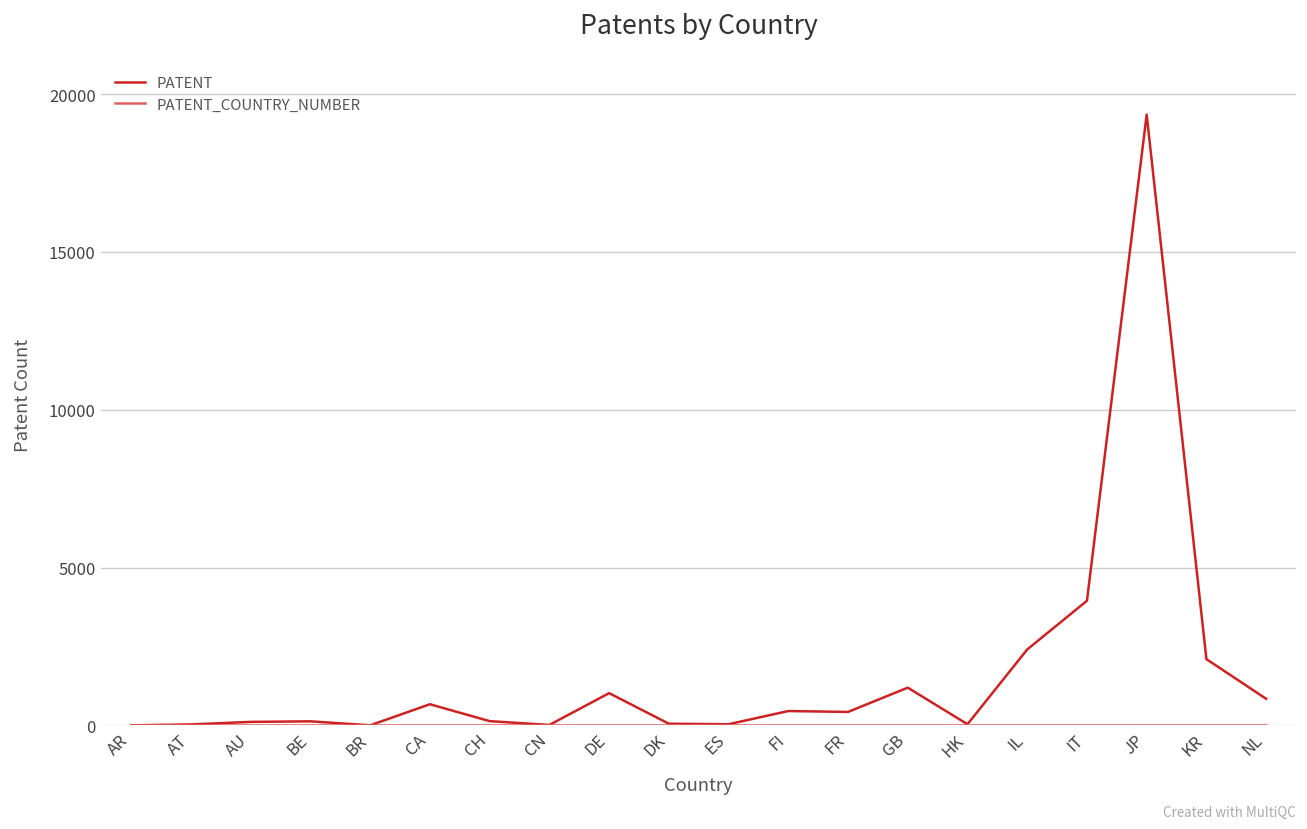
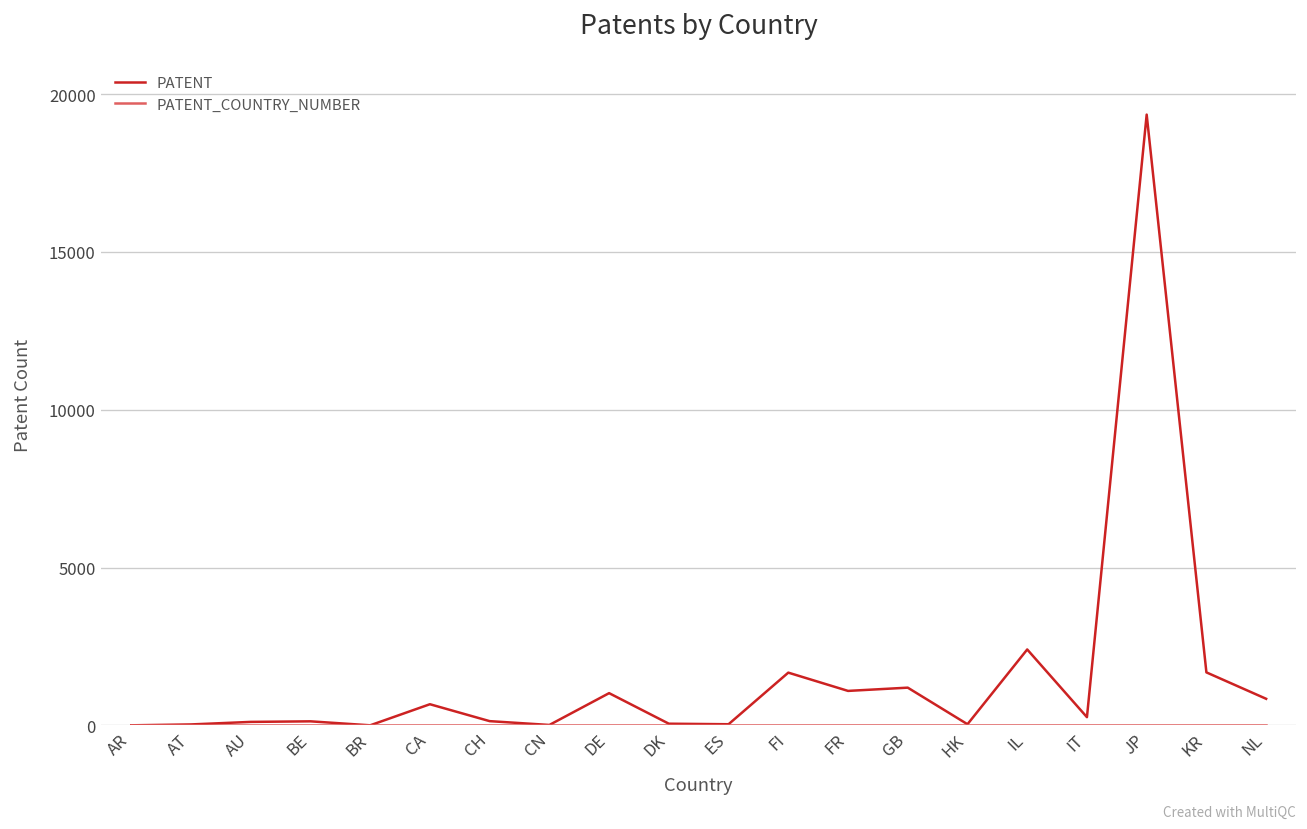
PATENT, FI: 500 -> 1700
PATENT, FR: 400 -> 1100
PATENT, IT: 4000 -> 300
PATENT, KR: 2100 -> 1700
